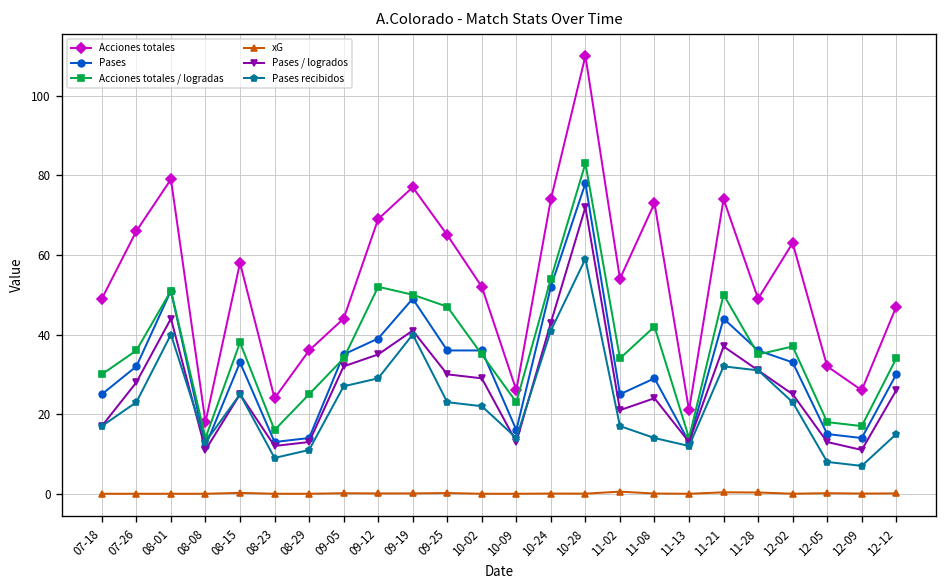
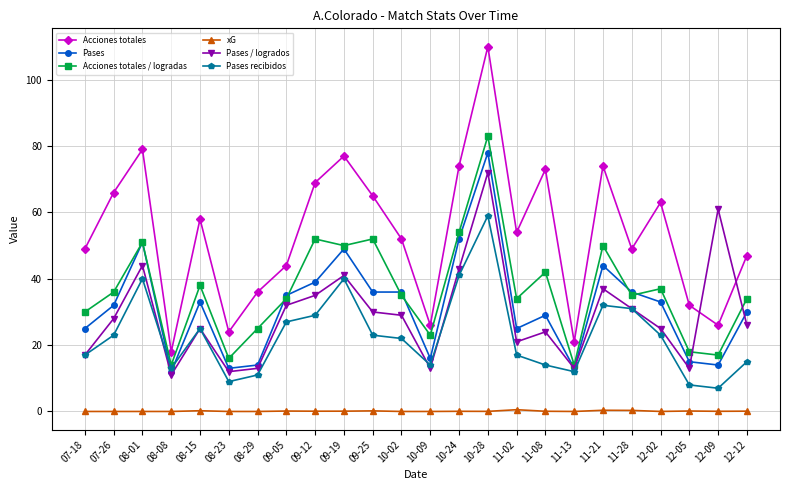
Acciones totales / logradas, 09-25: 47 -> 52
Pases / logrados, 12-09: 11 -> 61
